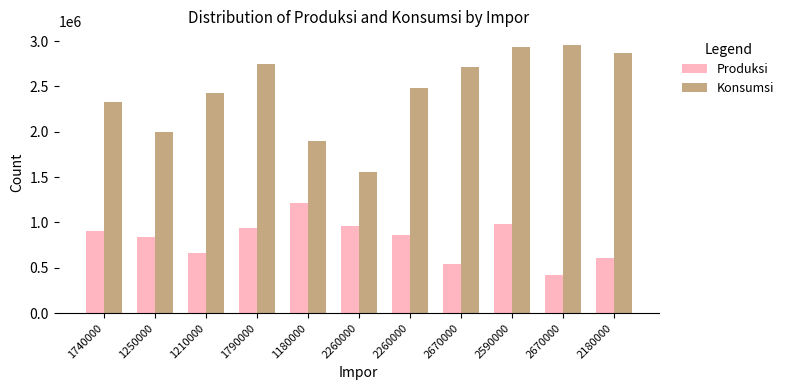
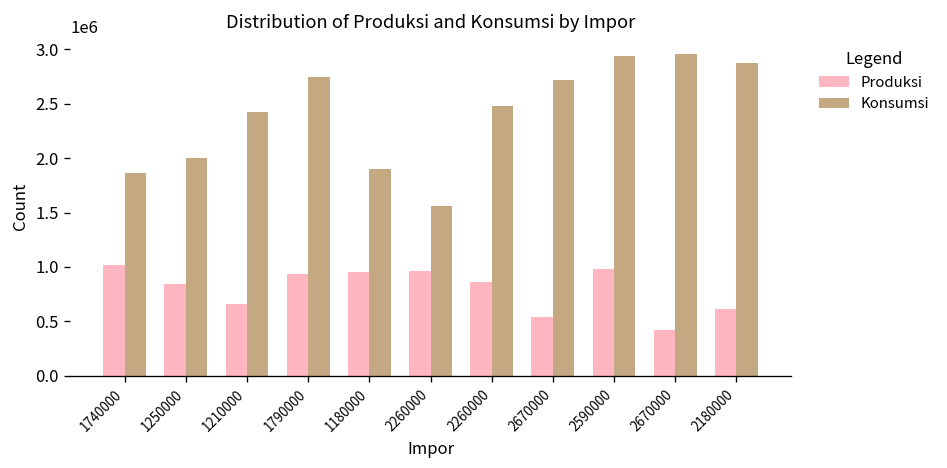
Produksi, 1740000: 900000 -> 1000000
Konsumsi, 1740000: 2300000 -> 1900000
Produksi, 1180000: 1200000 -> 1000000
